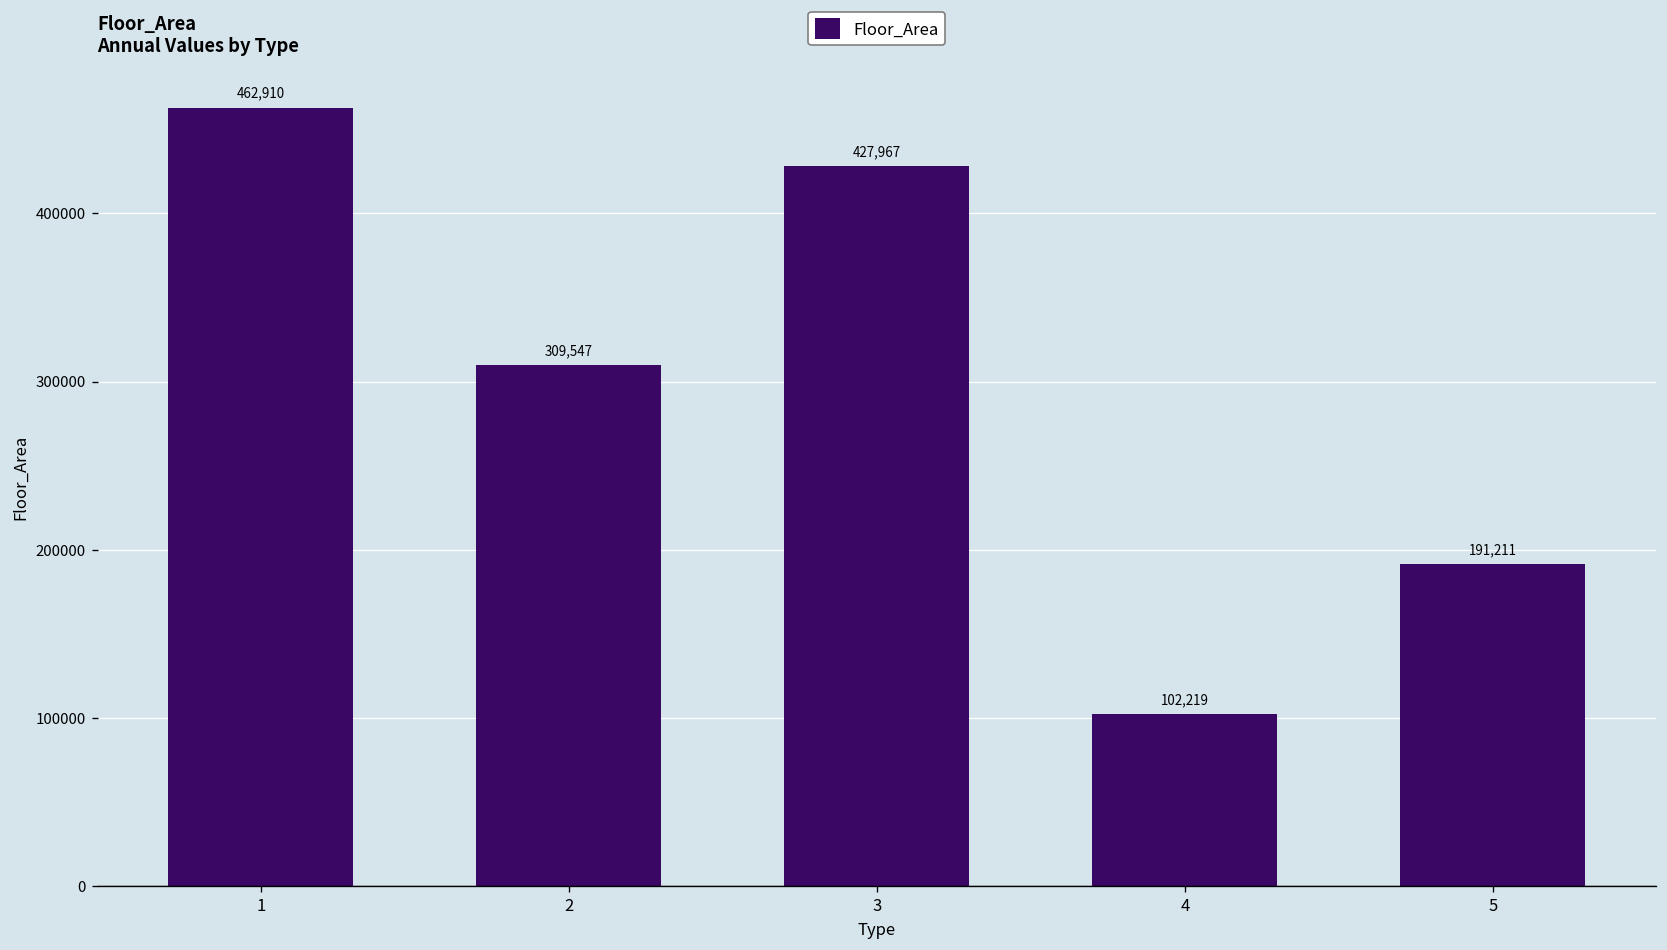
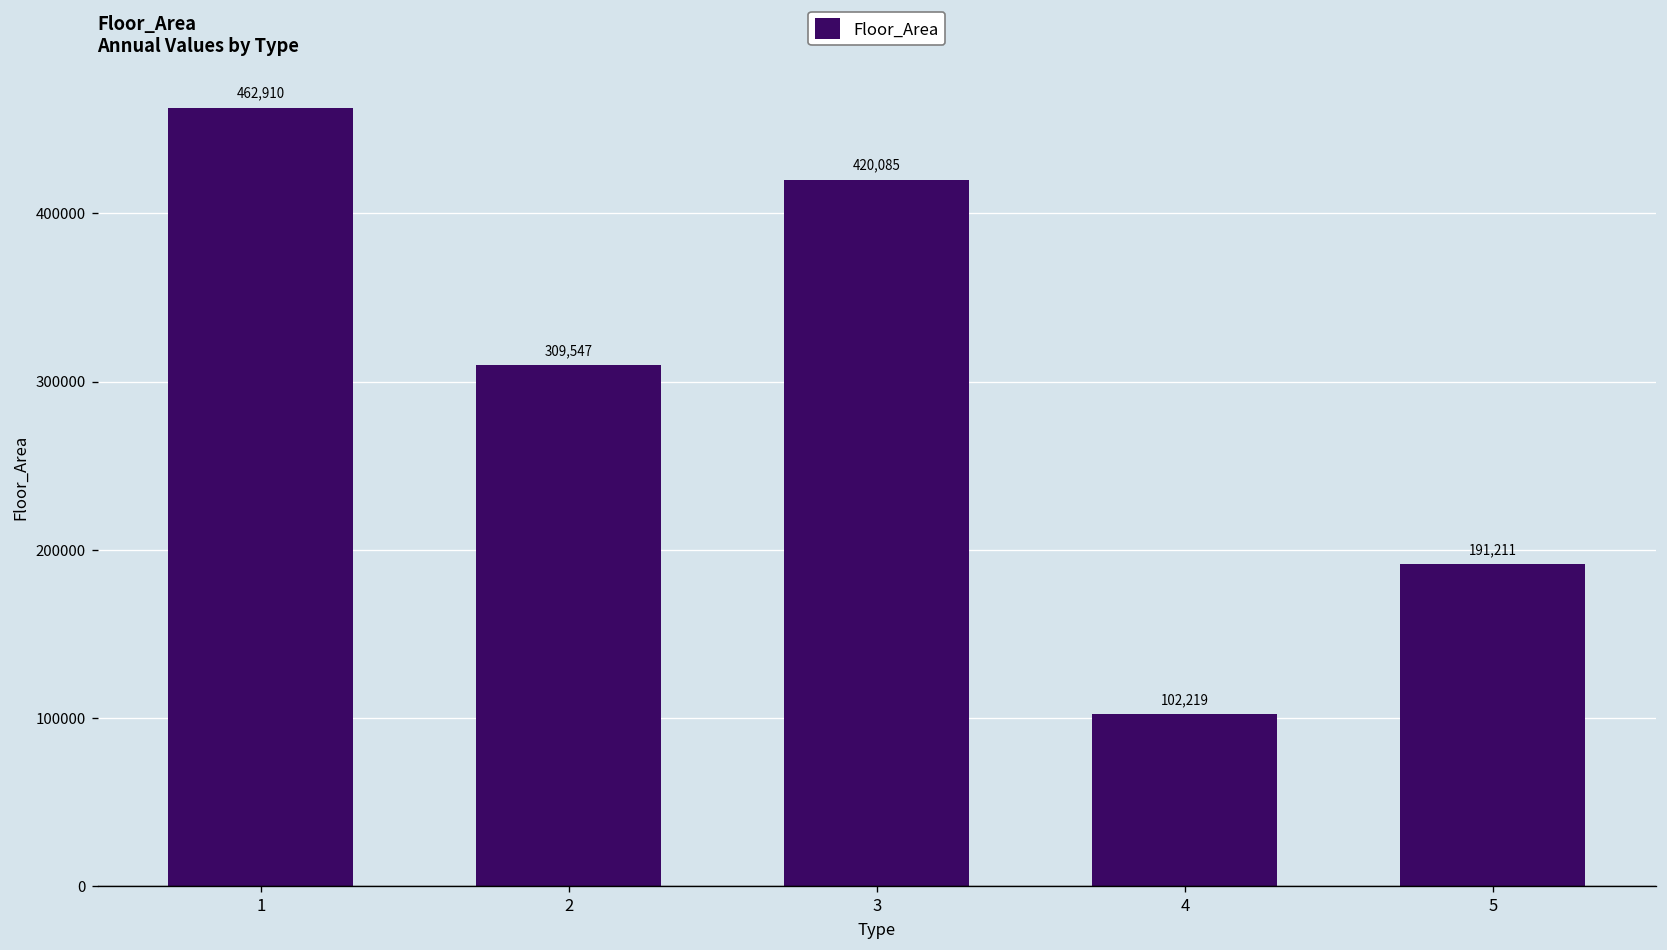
3: 427,967 -> 420,085
